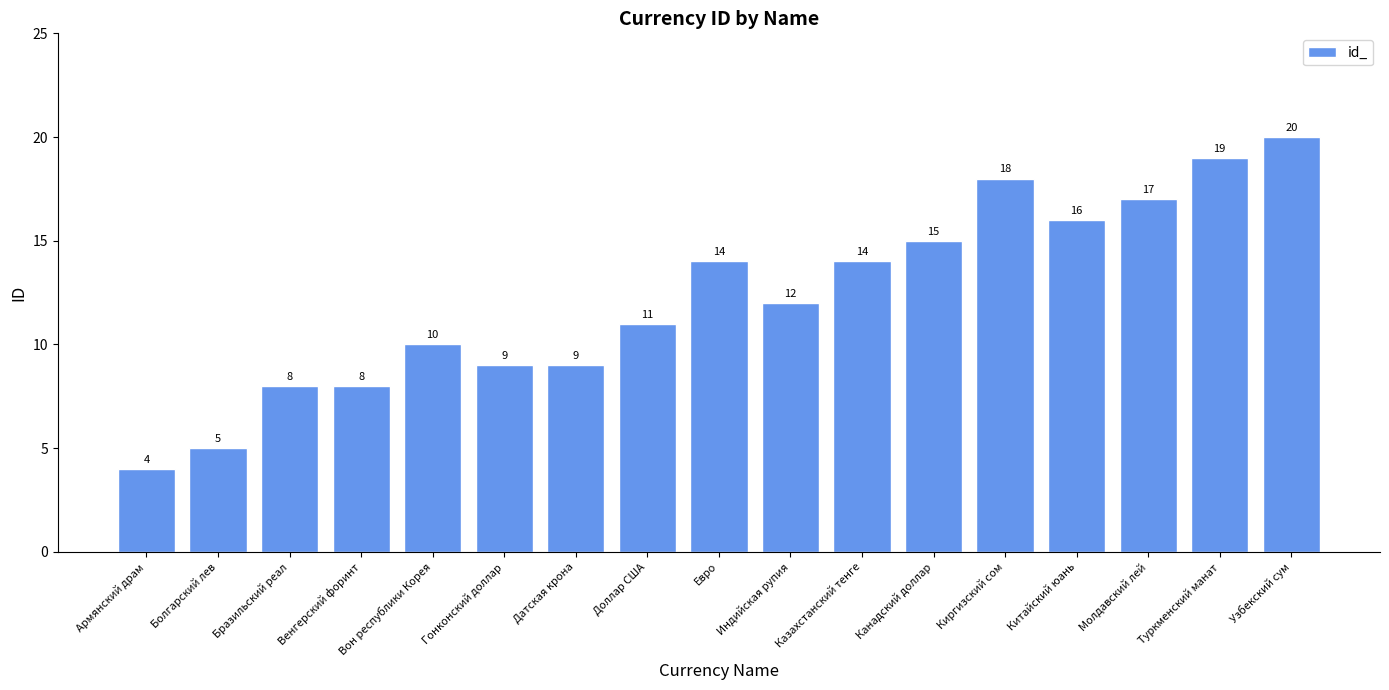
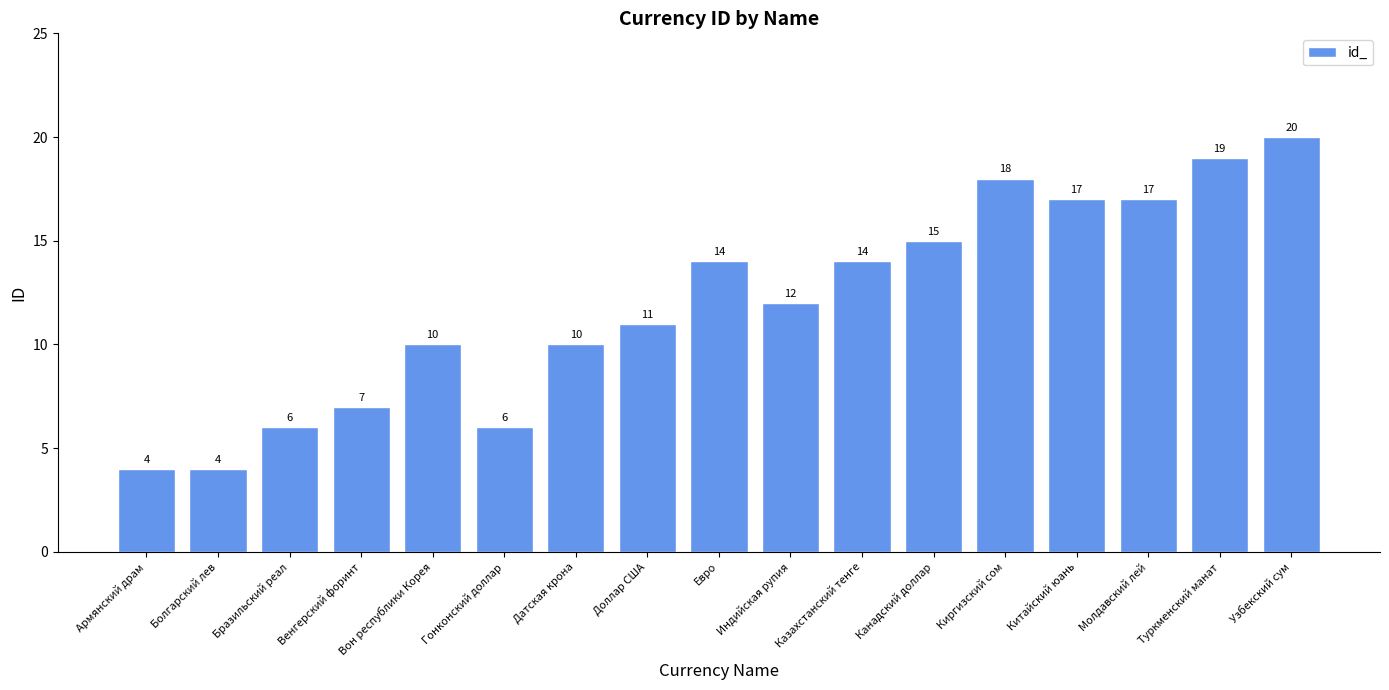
Болгарский лев: 5 -> 4
Бразильский реал: 8 -> 6
Венгерский форинт: 8 -> 7
Гонконский доллар: 9 -> 6
Датская крона: 9 -> 10
Китайский юань: 16 -> 17
